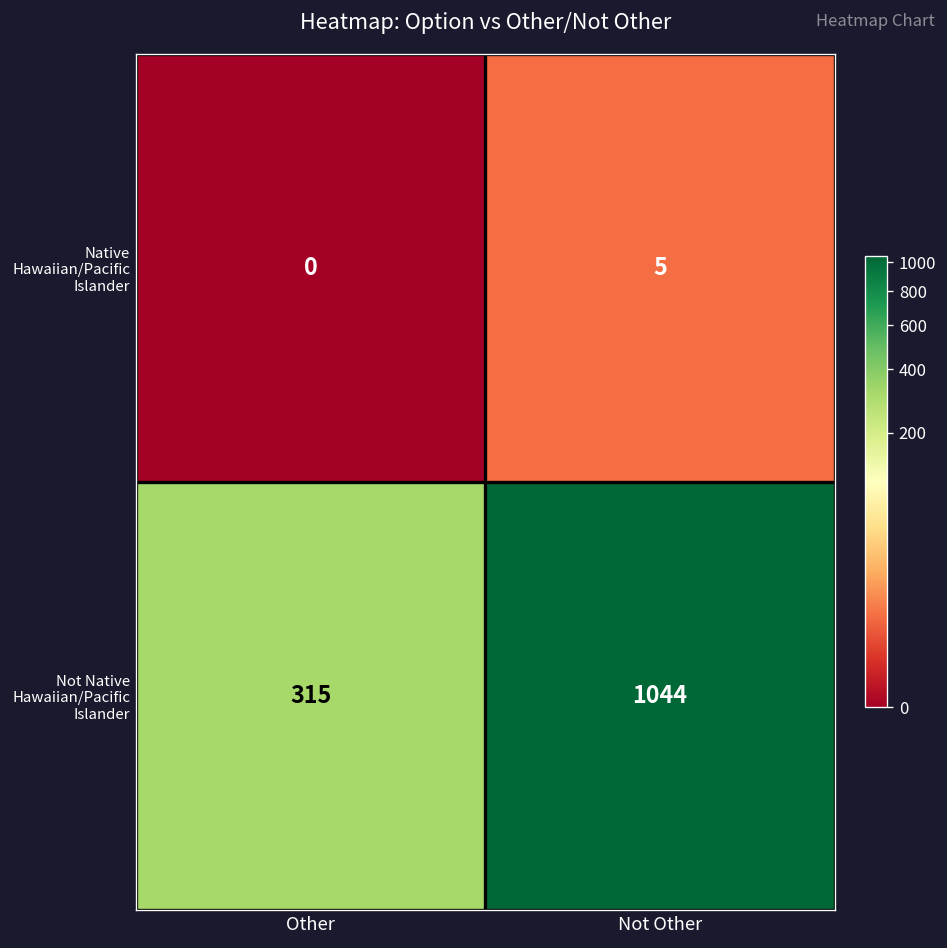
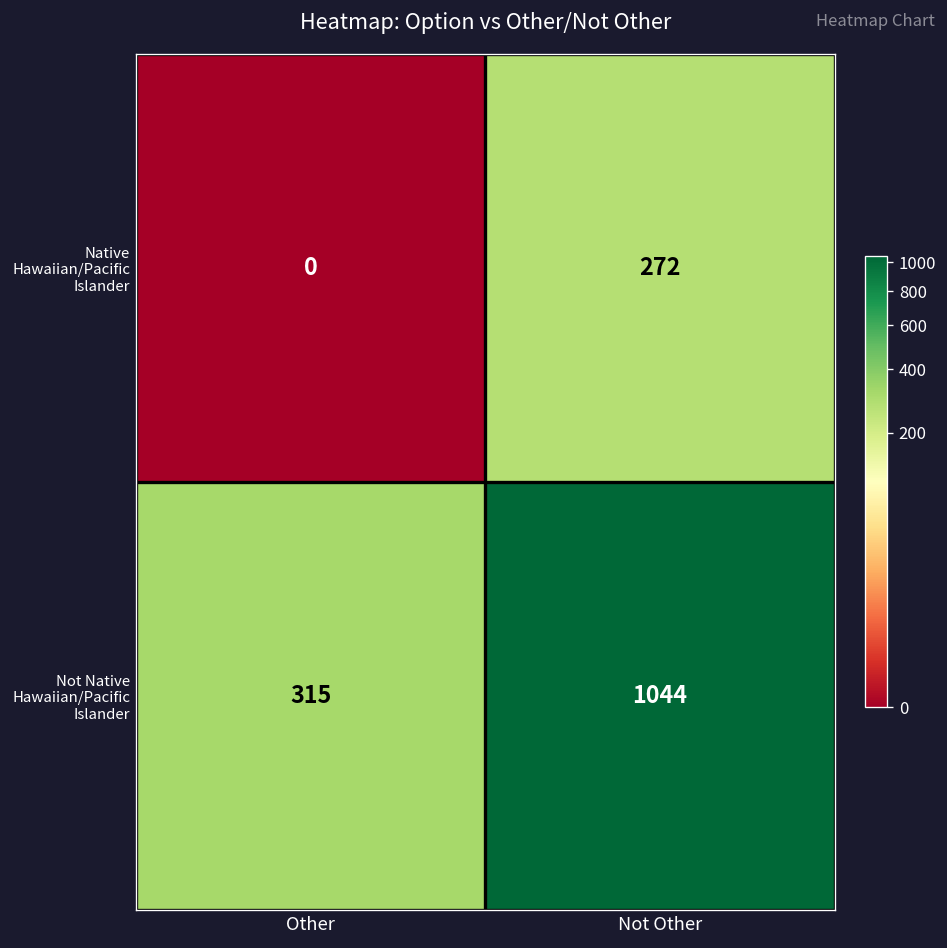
Native Hawaiian/Pacific Islander, Not Other: 5 -> 272
